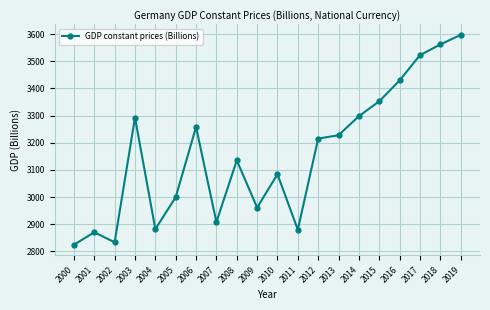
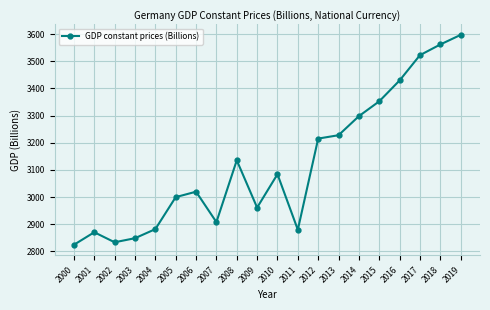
2003: 3290 -> 2850
2006: 3260 -> 3020
